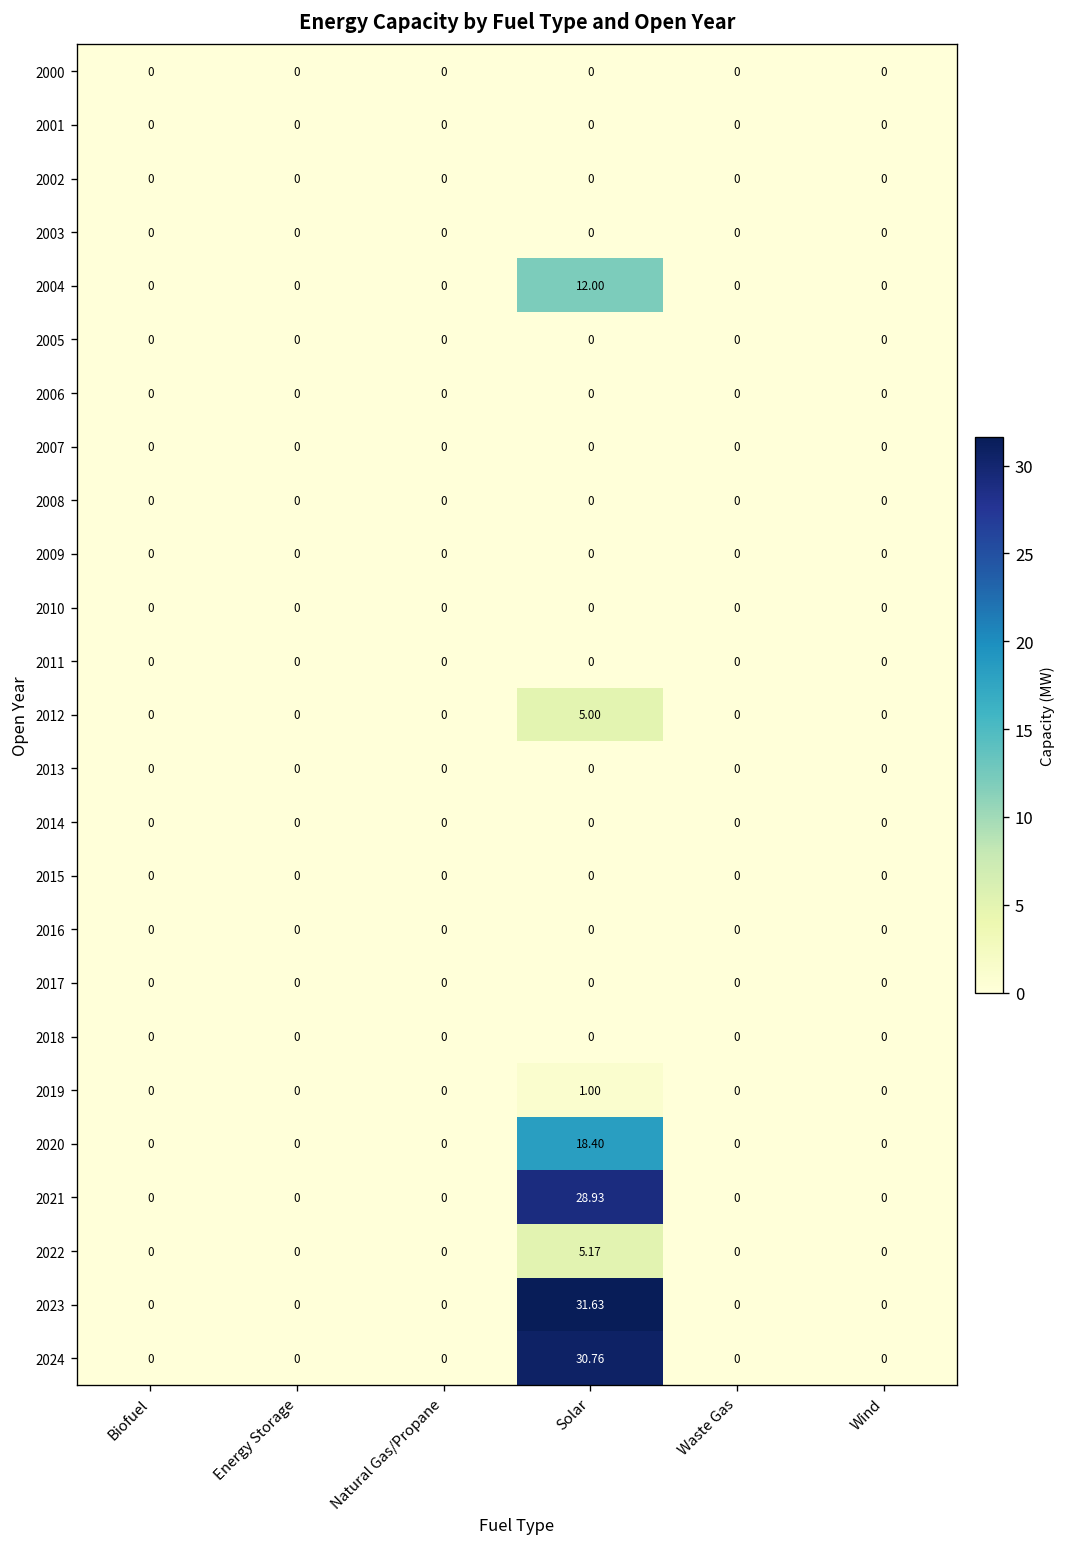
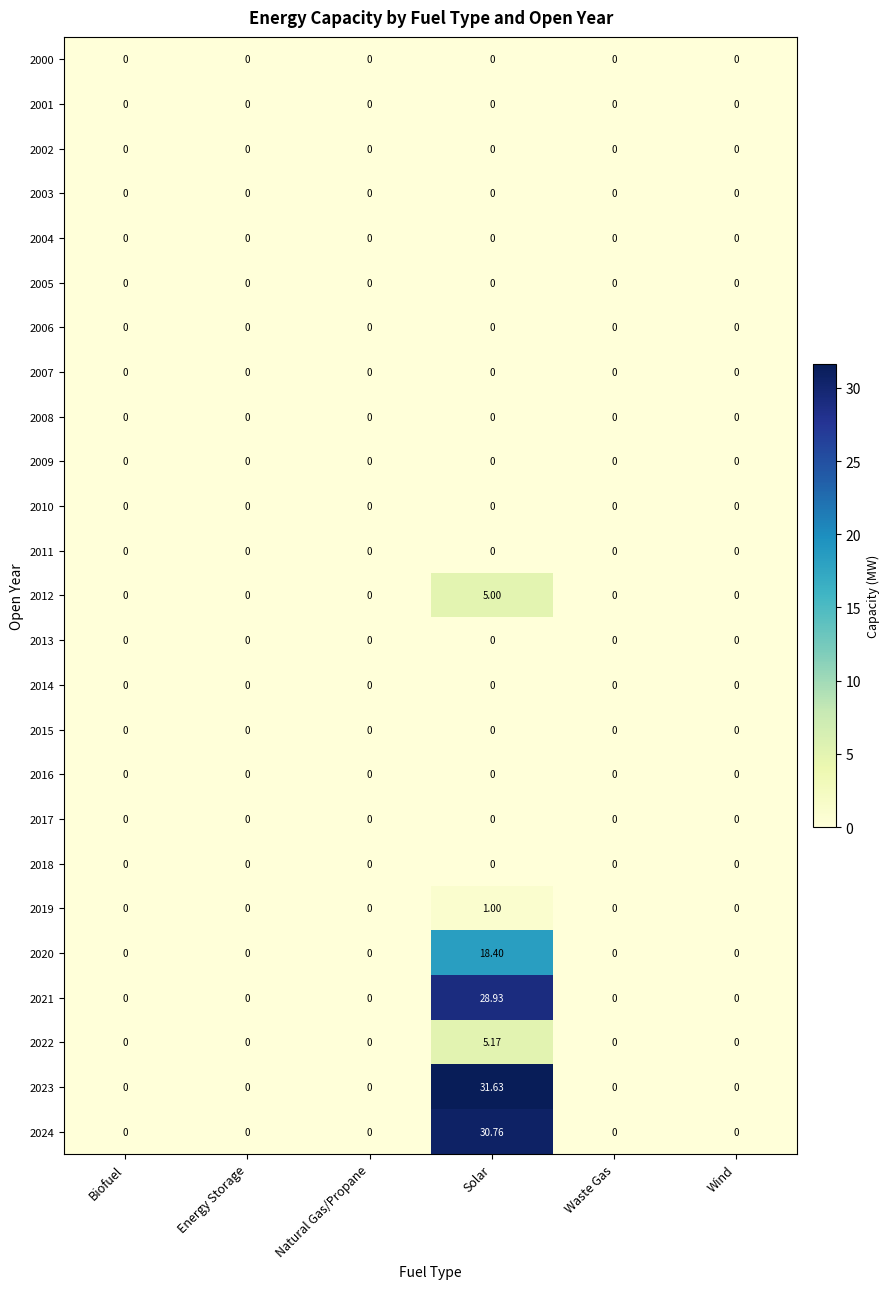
2004, Solar: 12.00 -> 0
